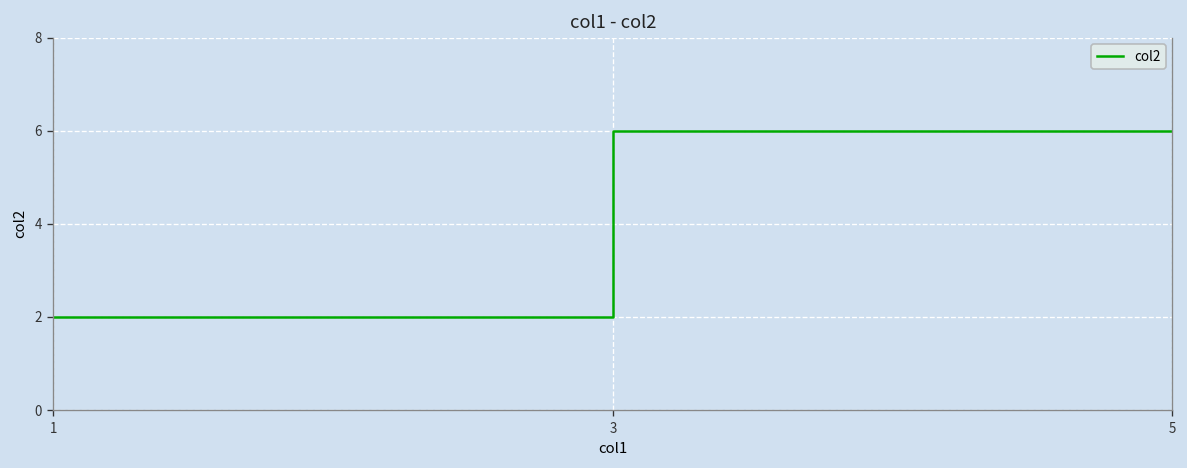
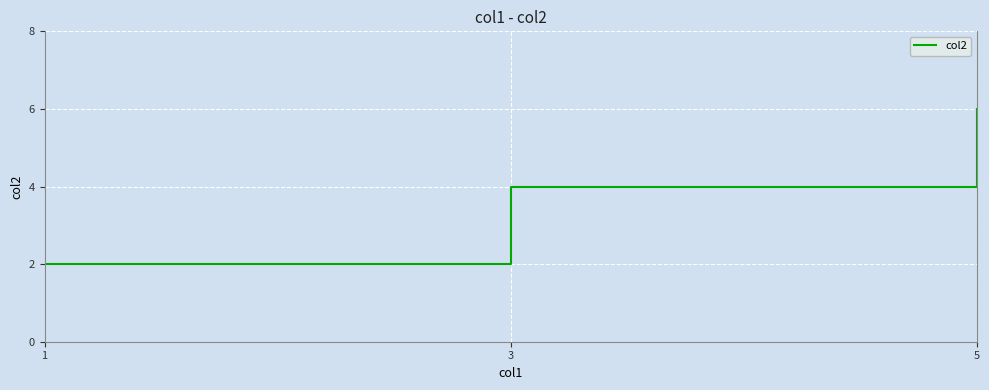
3: 6 -> 4
